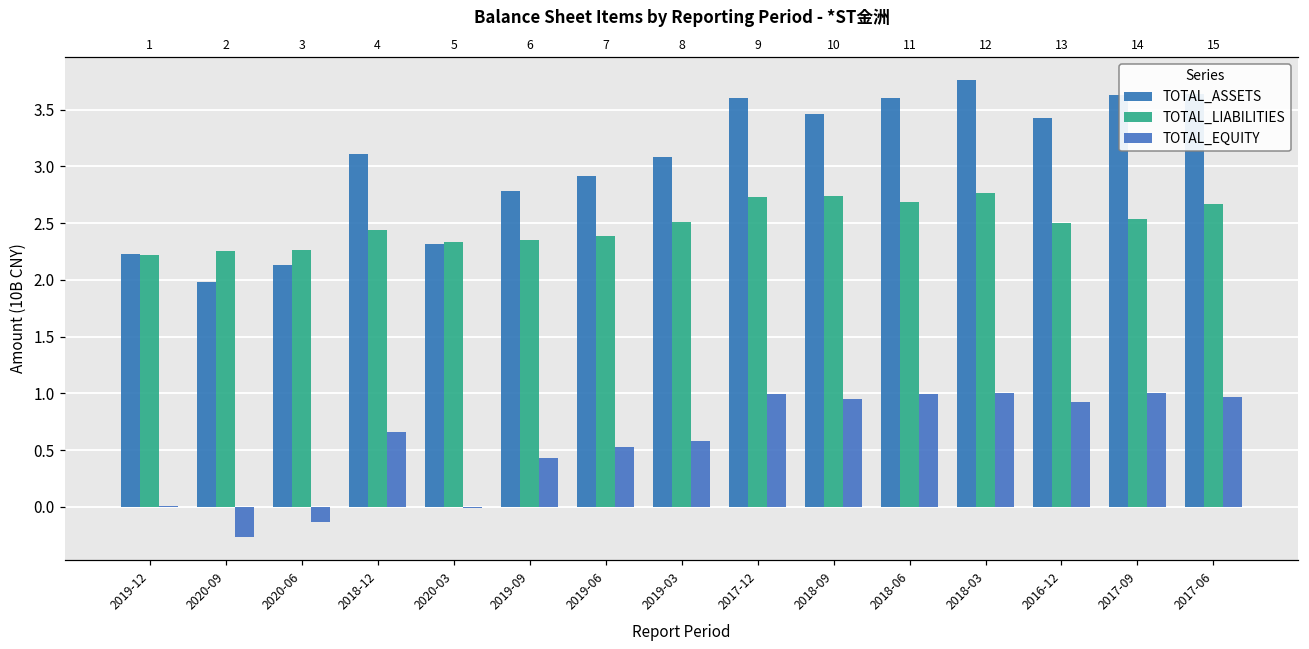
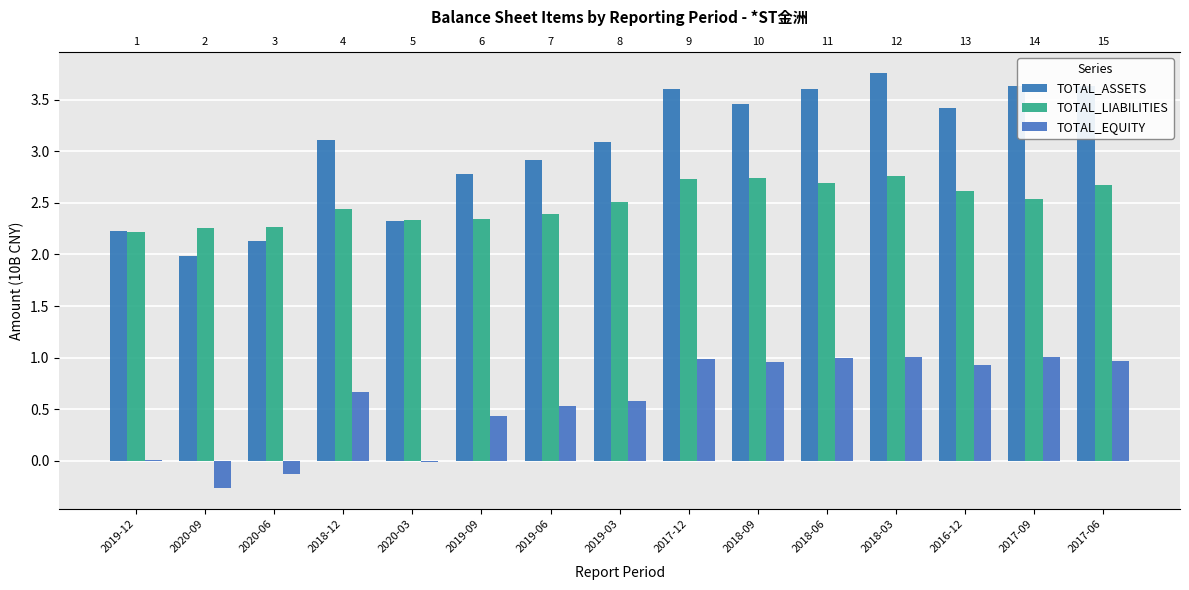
TOTAL_LIABILITIES, 2016-12: 2.50 -> 2.61
